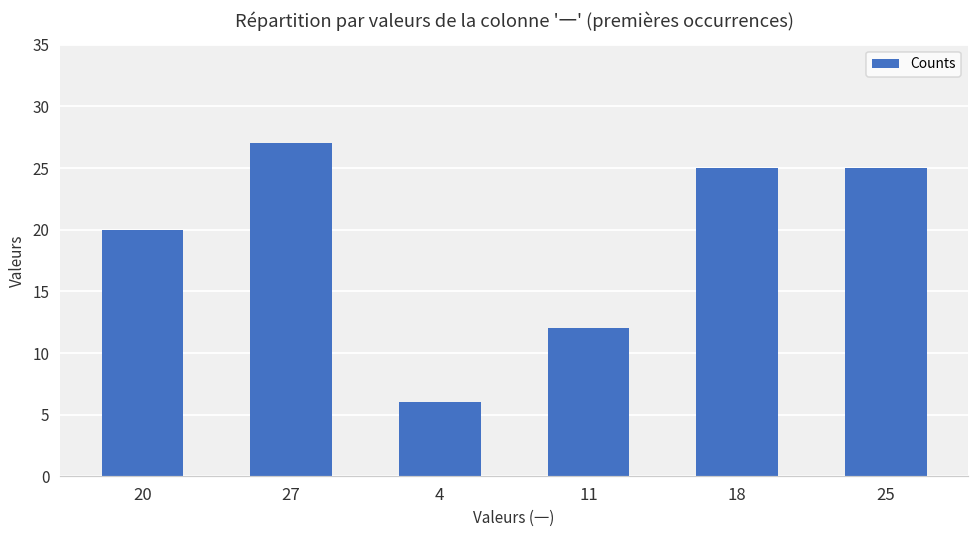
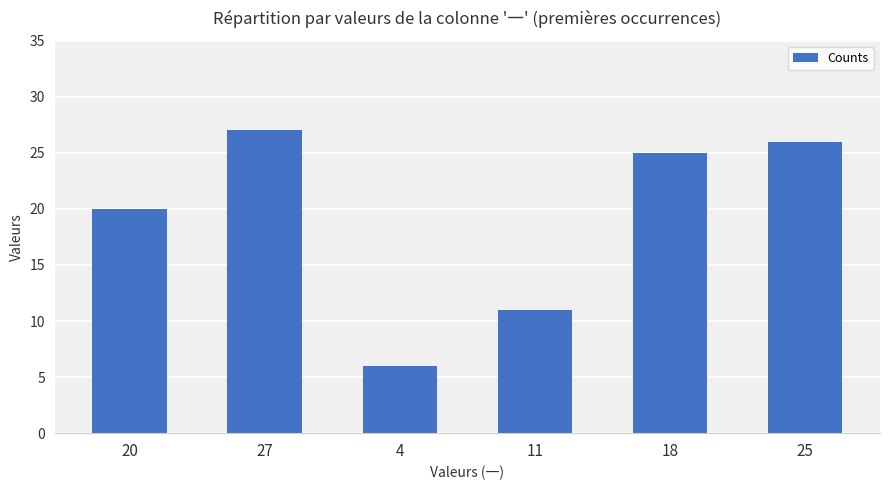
11: 12 -> 11
25: 25 -> 26
